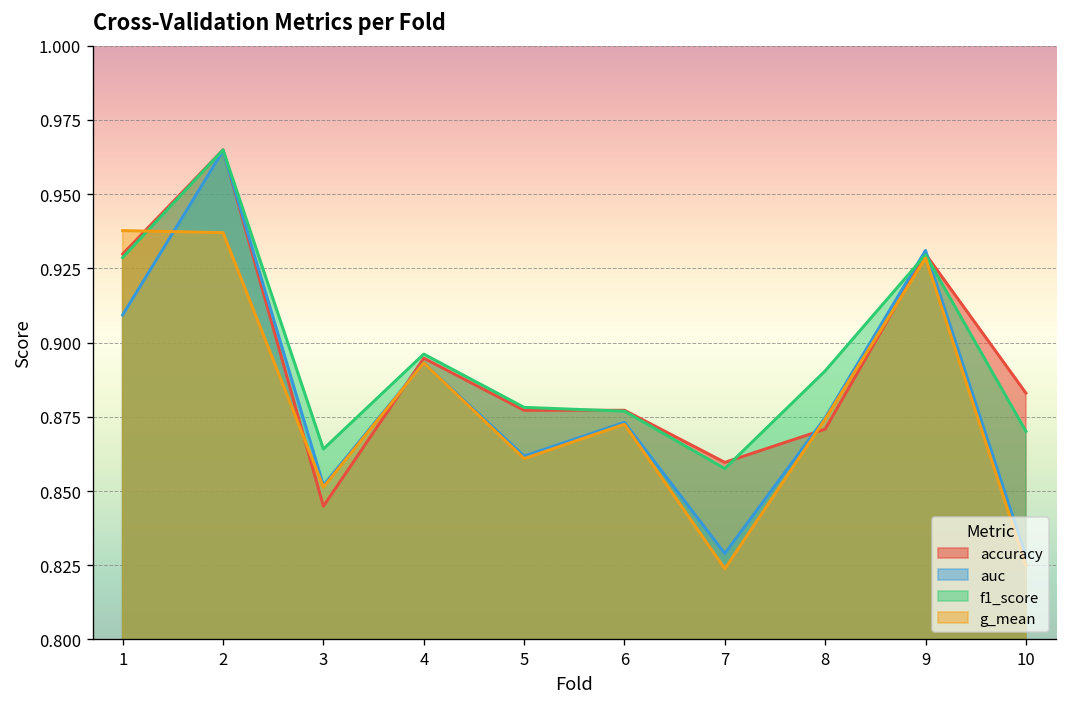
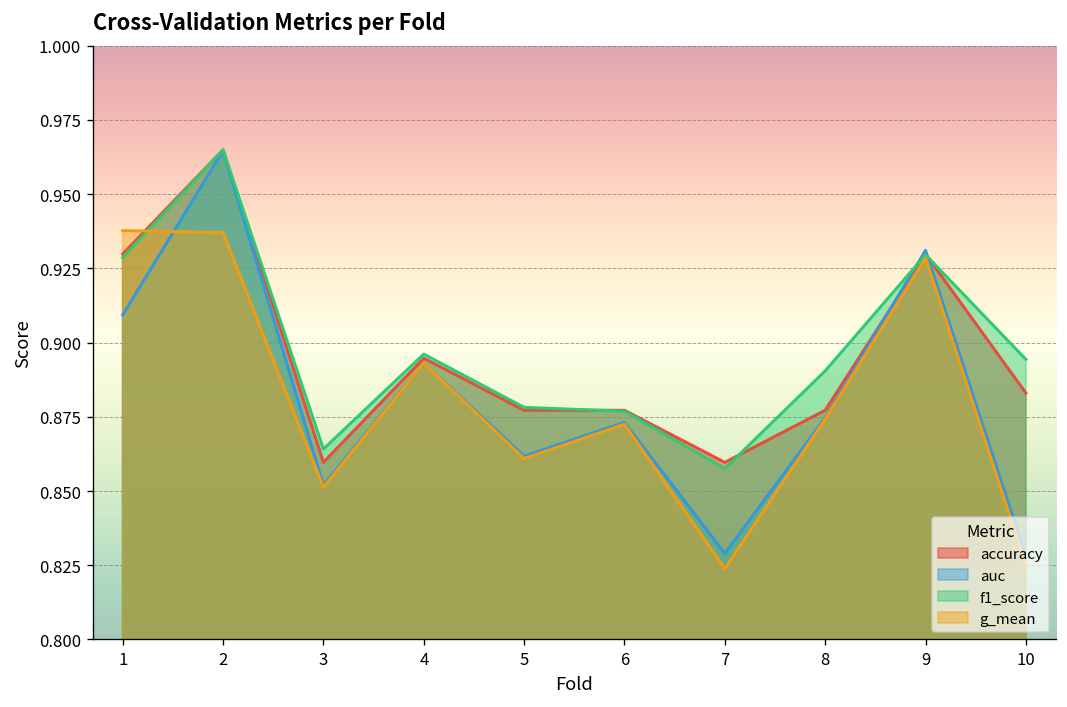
accuracy, 3: 0.845 -> 0.860
accuracy, 8: 0.871 -> 0.877
f1_score, 10: 0.870 -> 0.894
